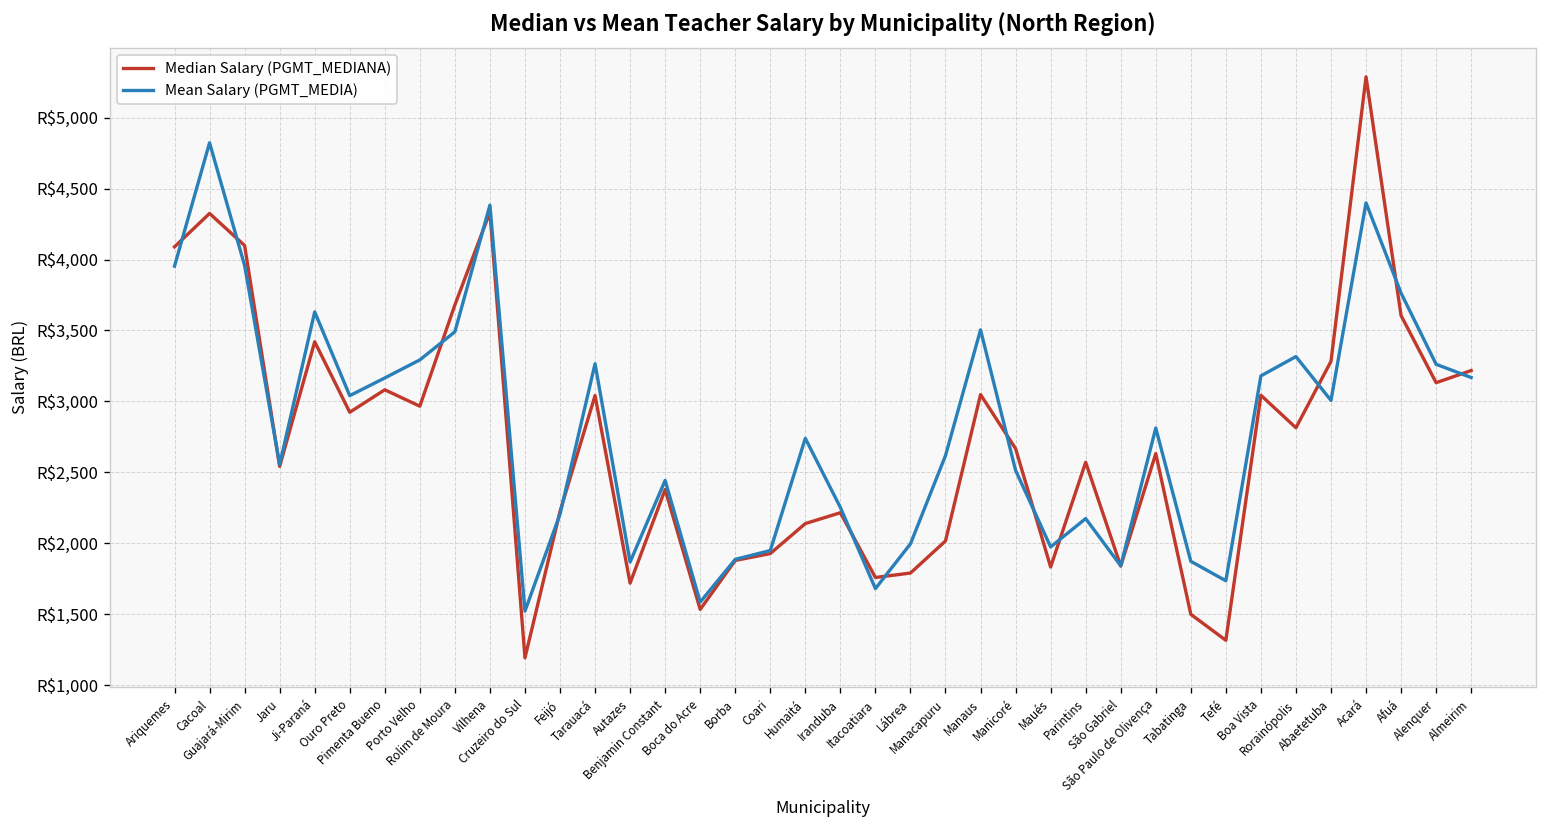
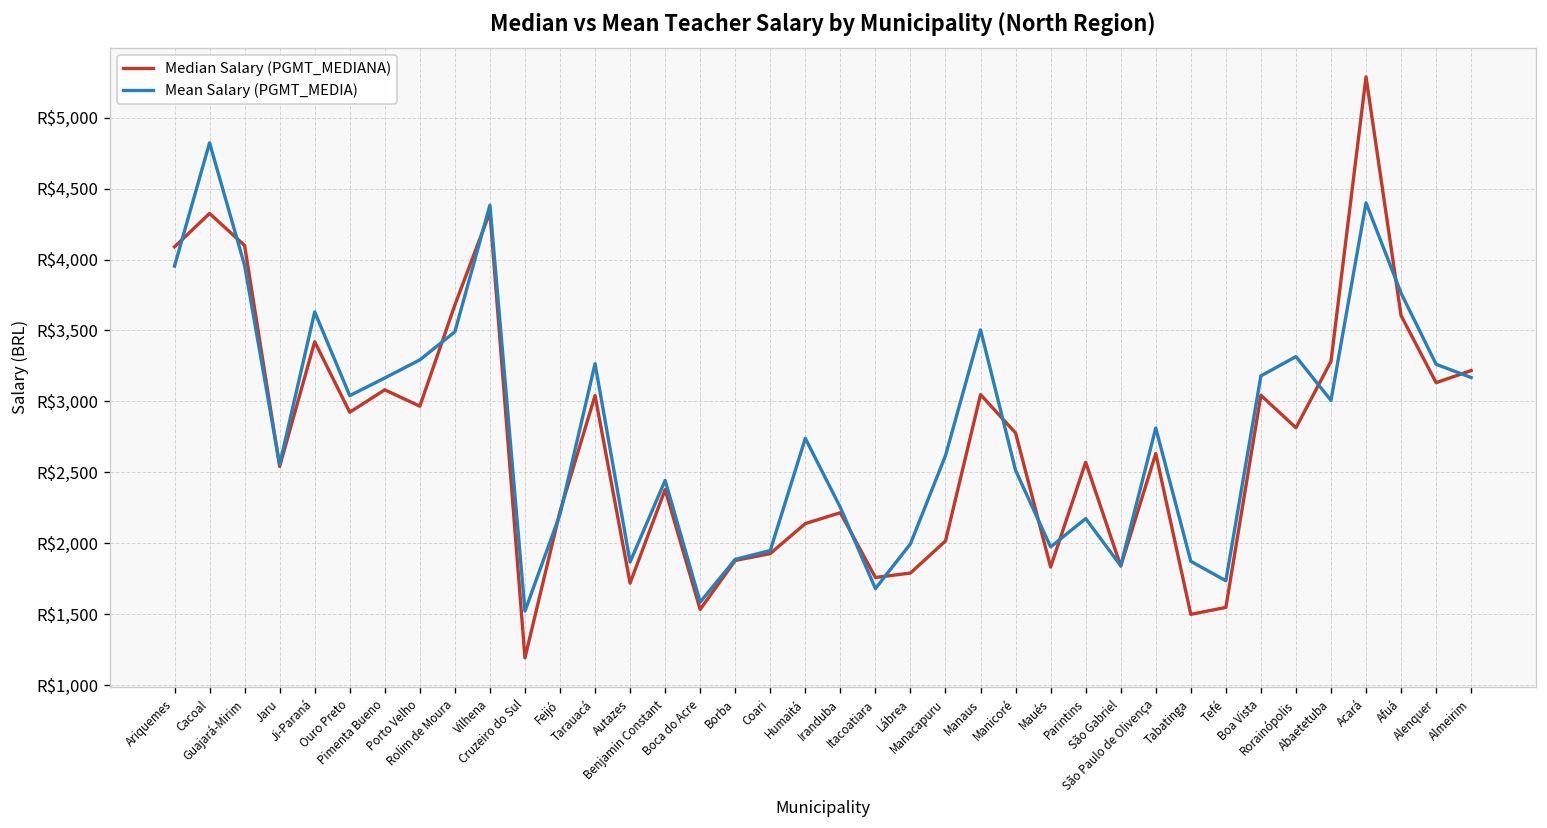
Median Salary (PGMT_MEDIANA), Manicoré: R$2,670 -> R$2,780
Median Salary (PGMT_MEDIANA), Tefé: R$1,320 -> R$1,550
